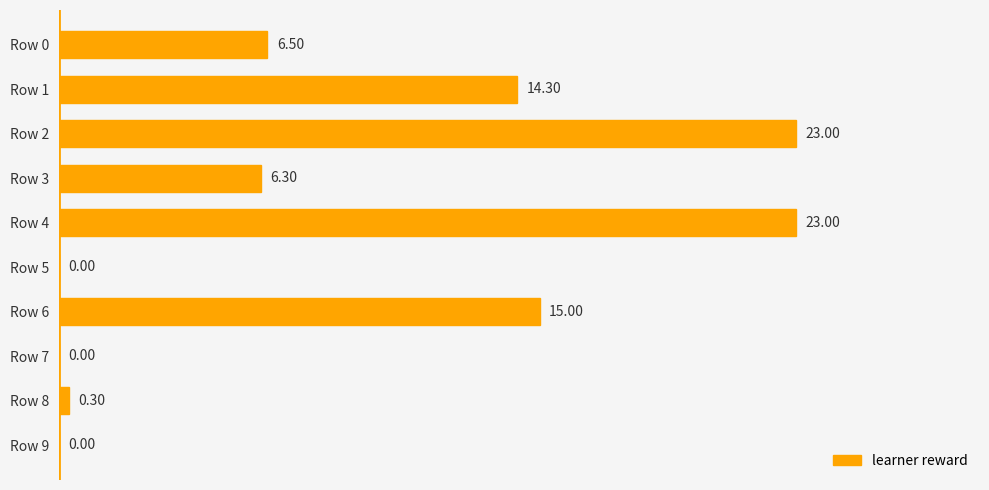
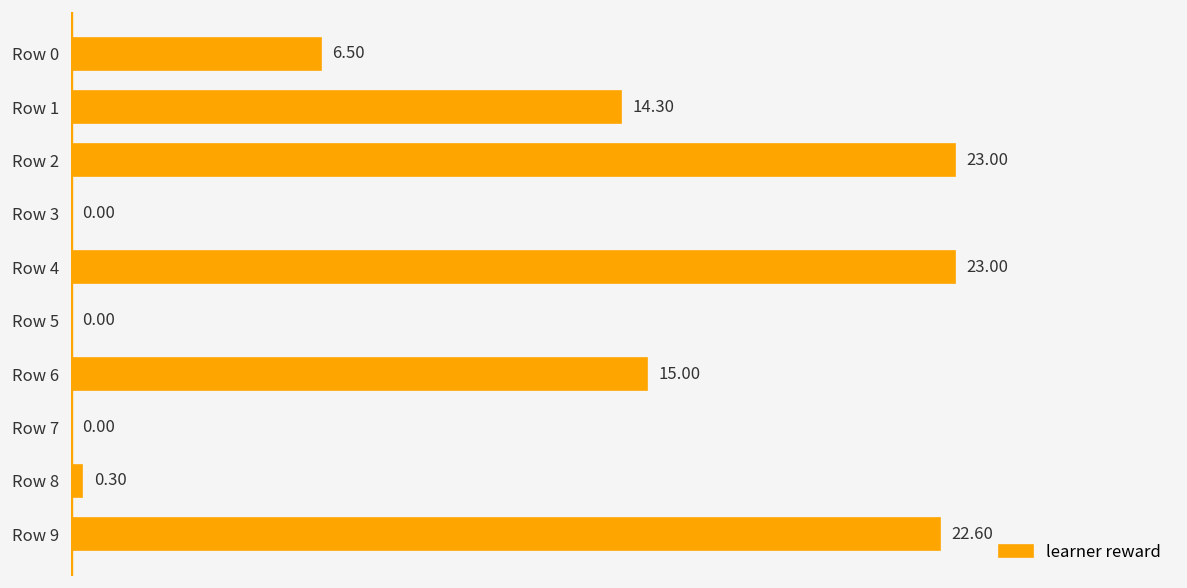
Row 3: 6.30 -> 0.00
Row 9: 0.00 -> 22.60
